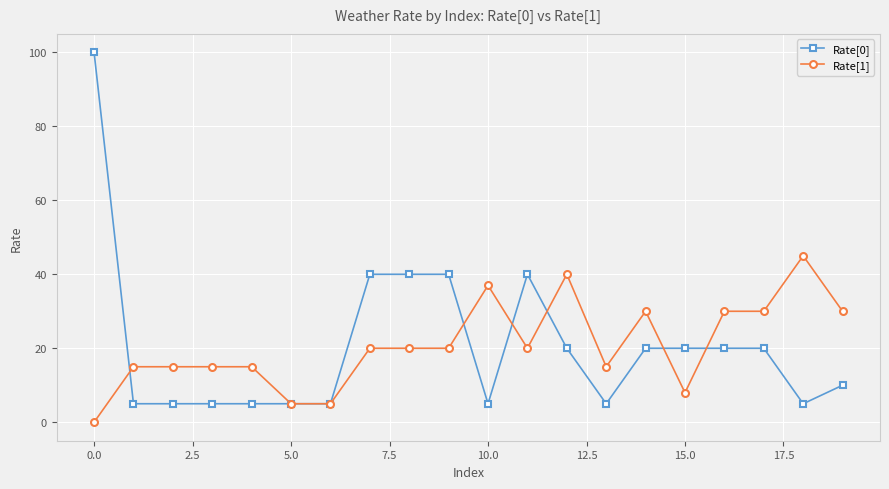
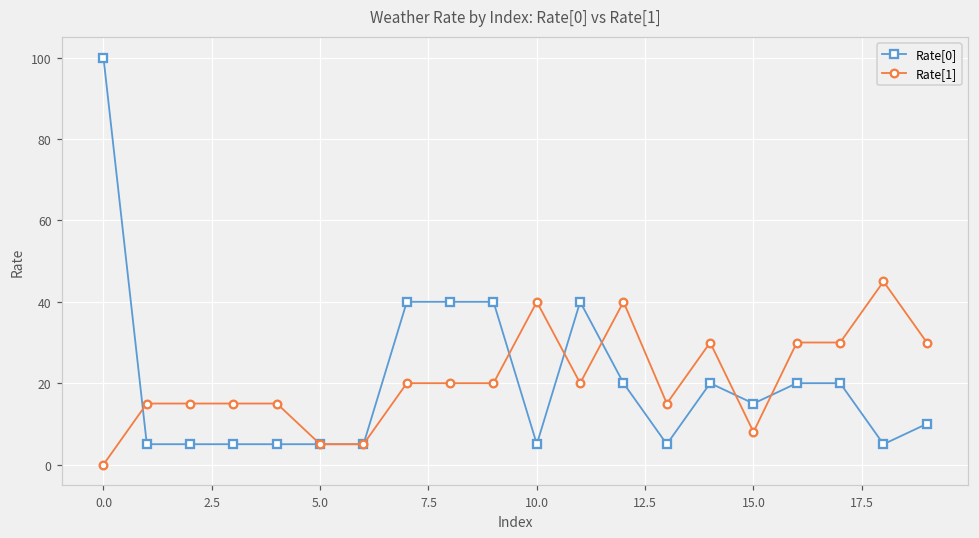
Rate[1], 10.0: 37 -> 40
Rate[0], 15.0: 20 -> 15
